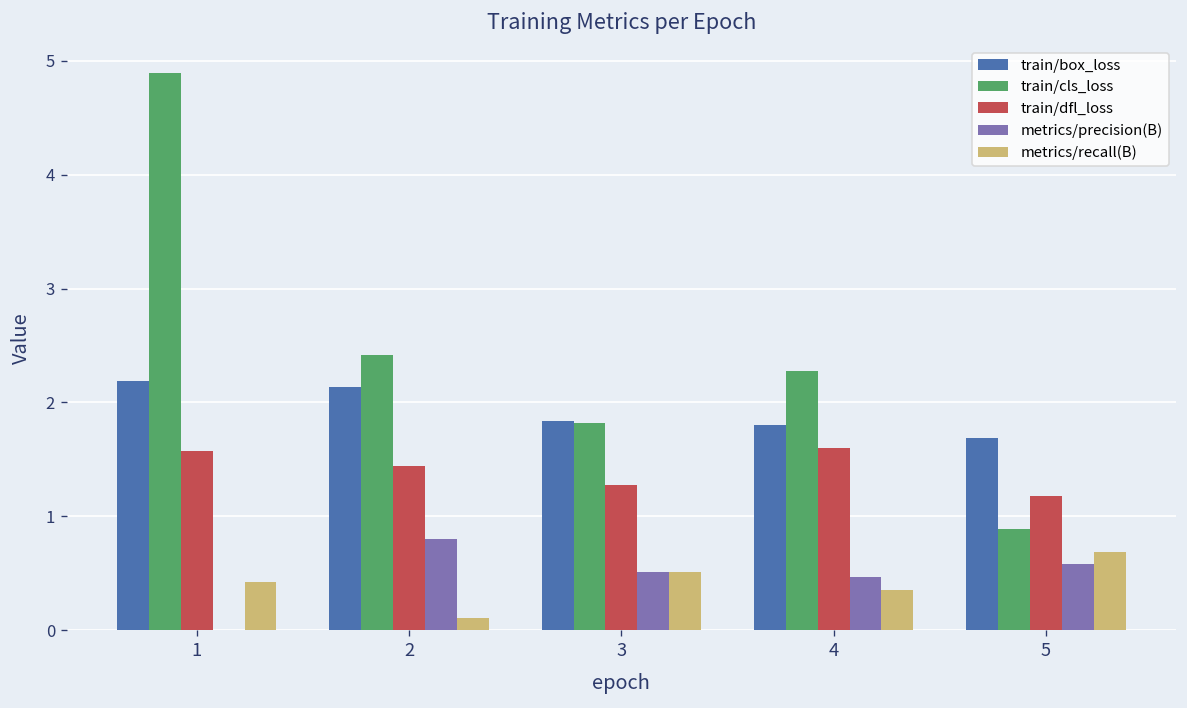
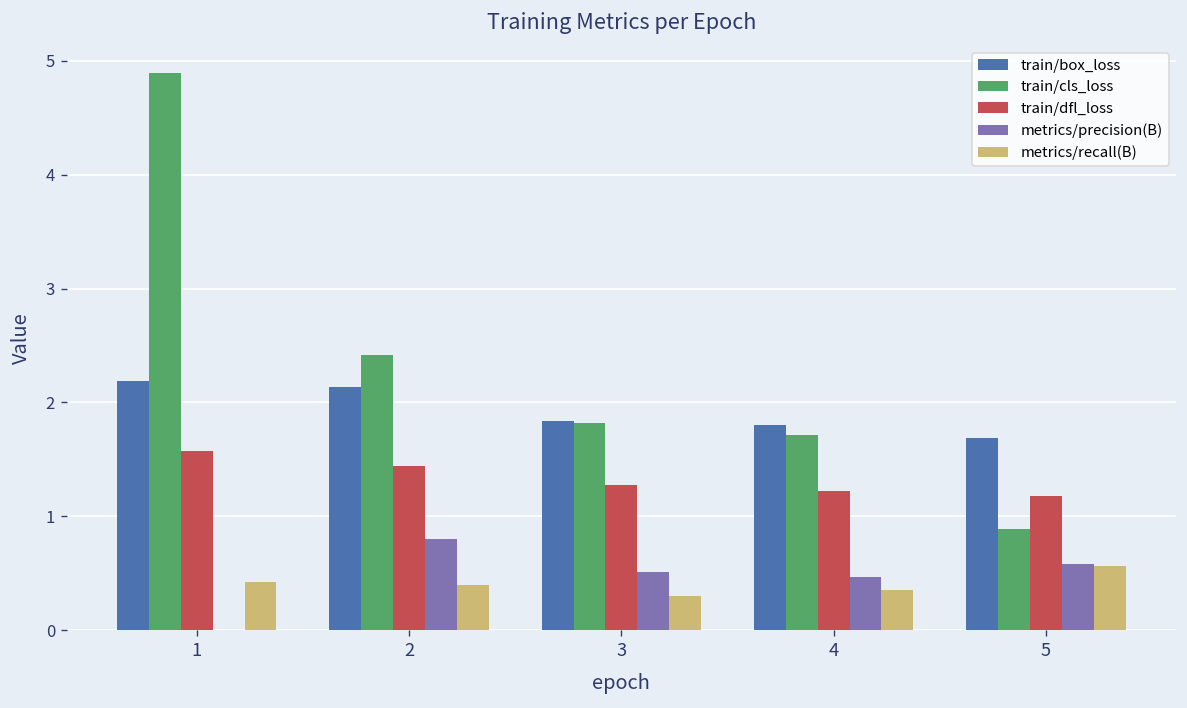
metrics/recall(B), 2: 0.1 -> 0.4
metrics/recall(B), 3: 0.5 -> 0.3
train/cls_loss, 4: 2.3 -> 1.7
train/dfl_loss, 4: 1.6 -> 1.2
metrics/recall(B), 5: 0.7 -> 0.6
